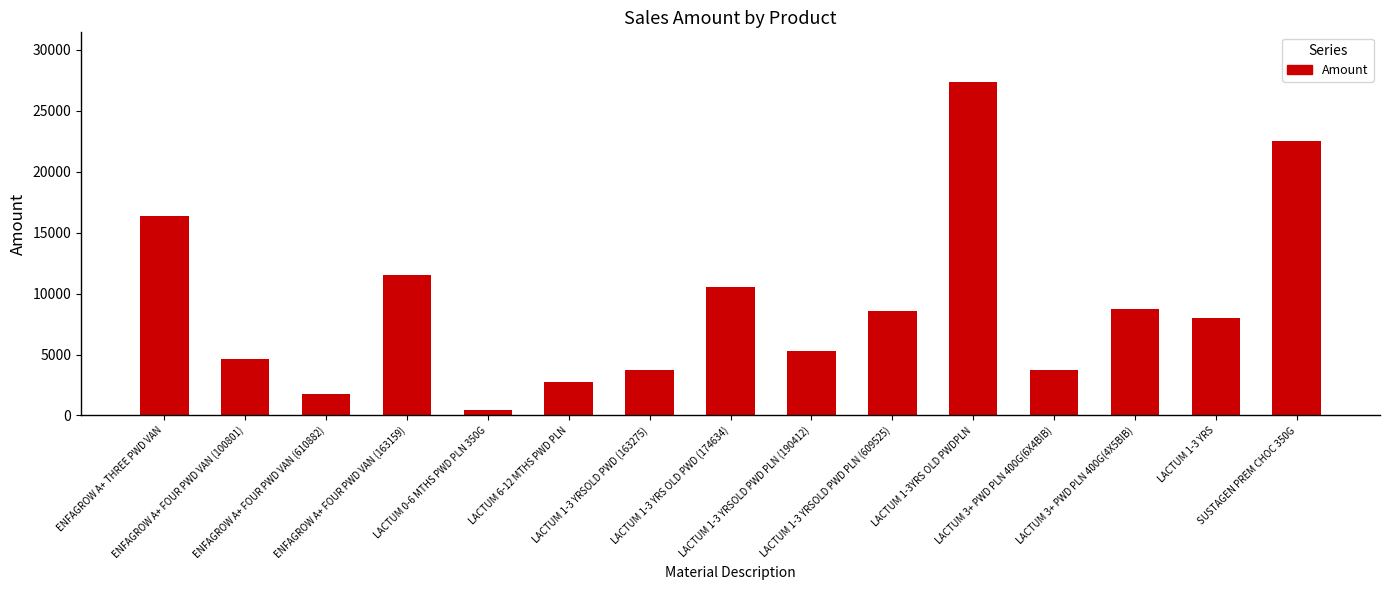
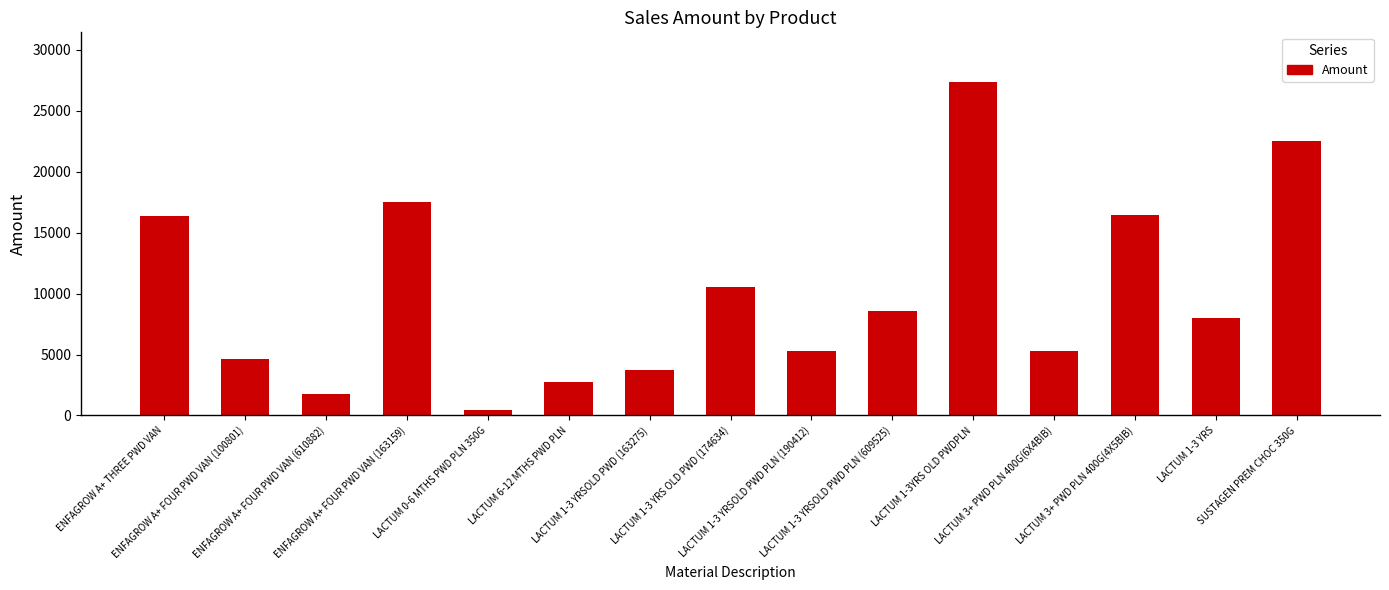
ENFAGROW A+ FOUR PWD VAN (163159): 11500 -> 17500
LACTUM 3+ PWD PLN 400G(6X4BIB): 3800 -> 5300
LACTUM 3+ PWD PLN 400G(4X5BIB): 8700 -> 16500
